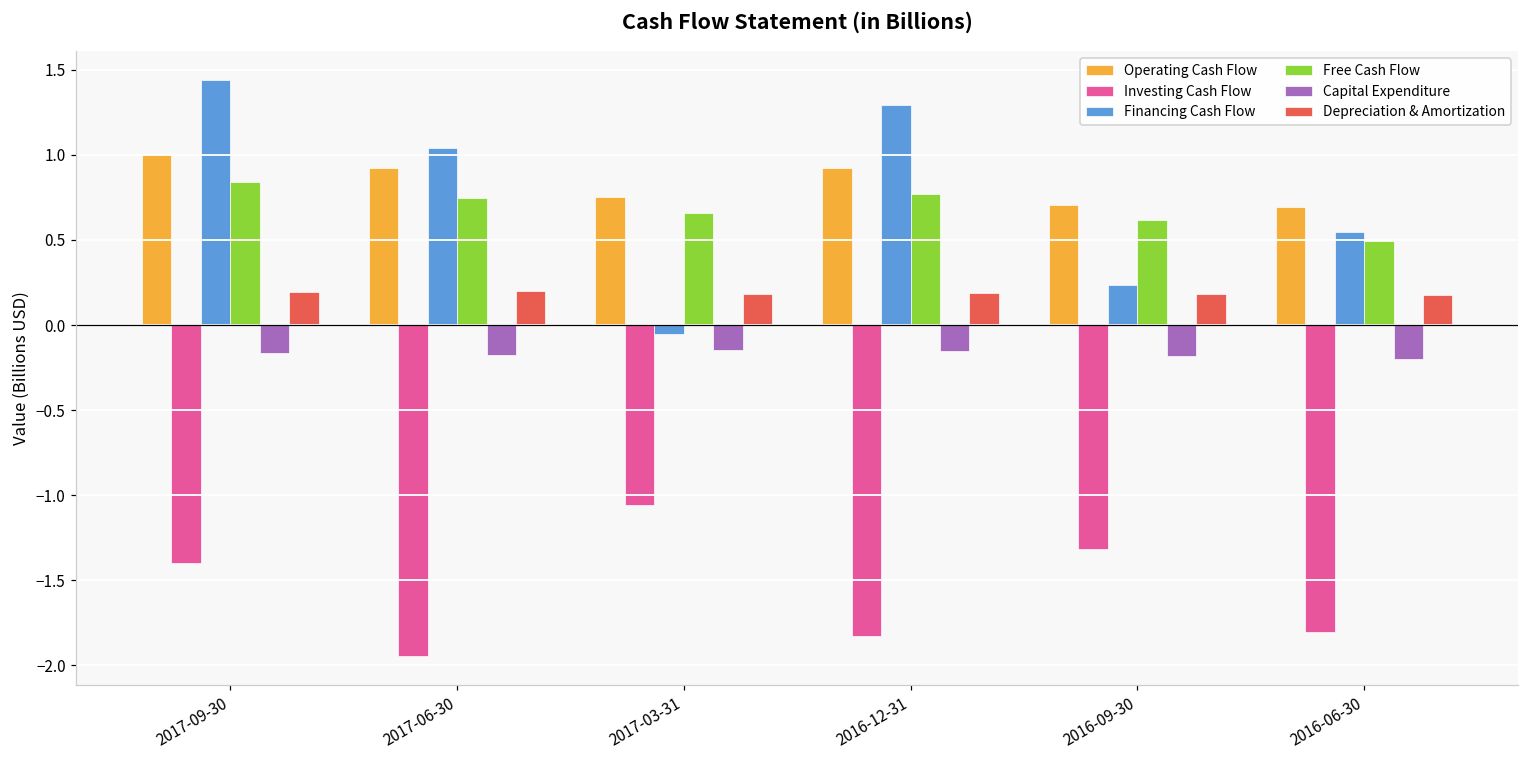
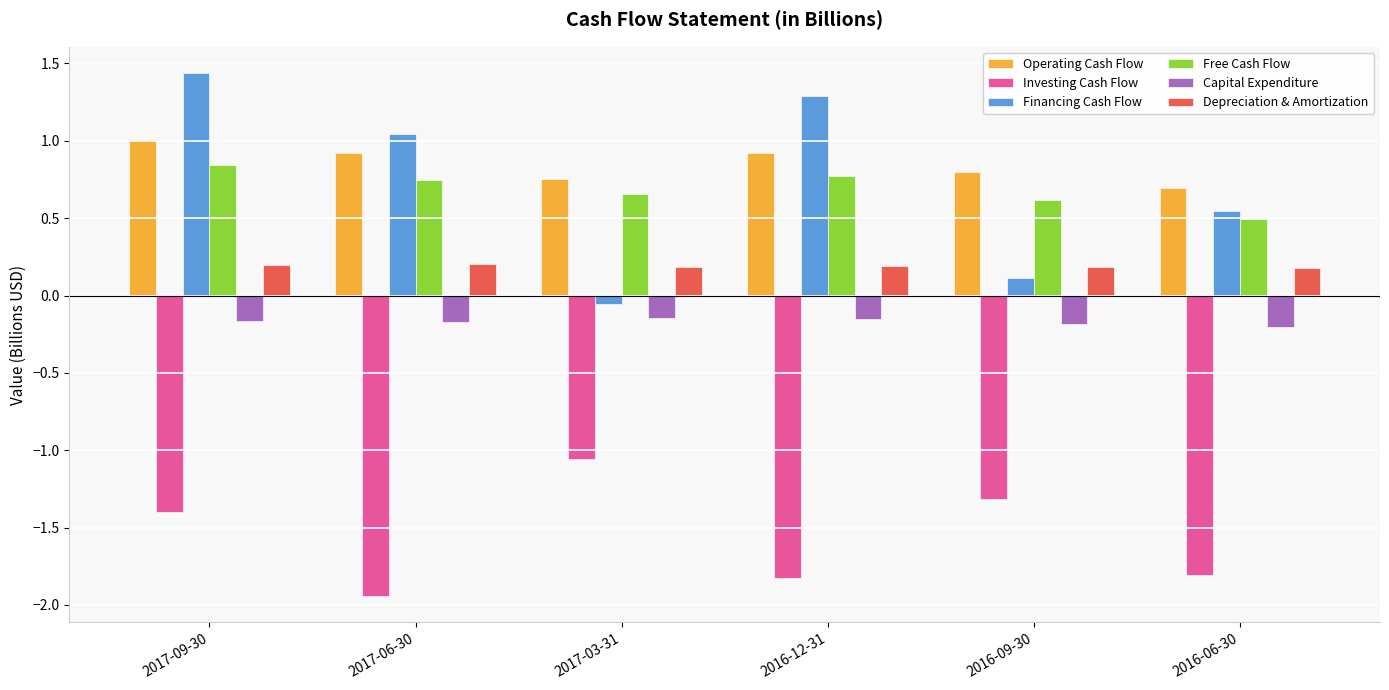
Operating Cash Flow, 2016-09-30: 0.70 -> 0.80
Financing Cash Flow, 2016-09-30: 0.24 -> 0.11
